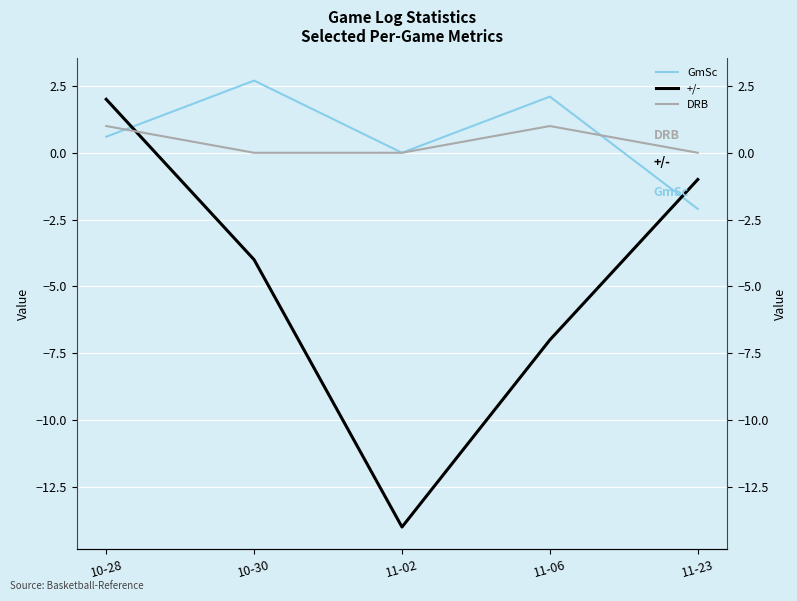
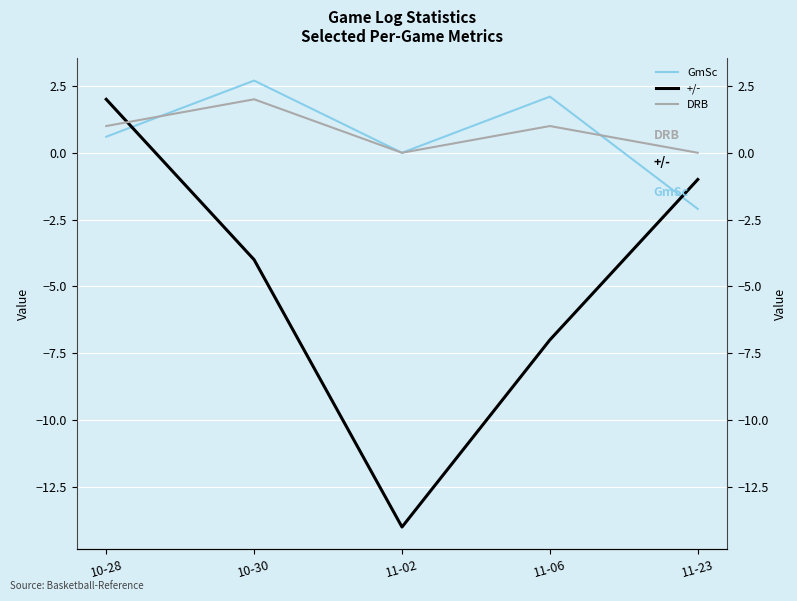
DRB, 10-30: 0 -> 2
